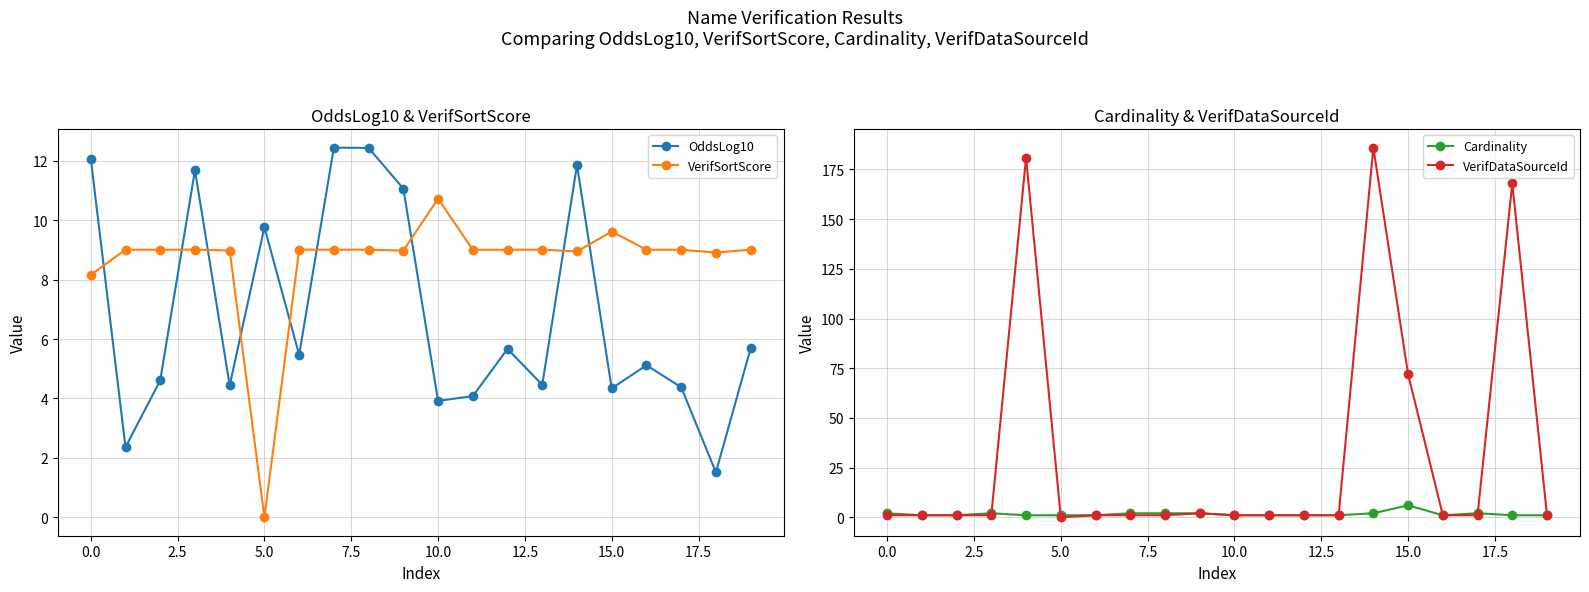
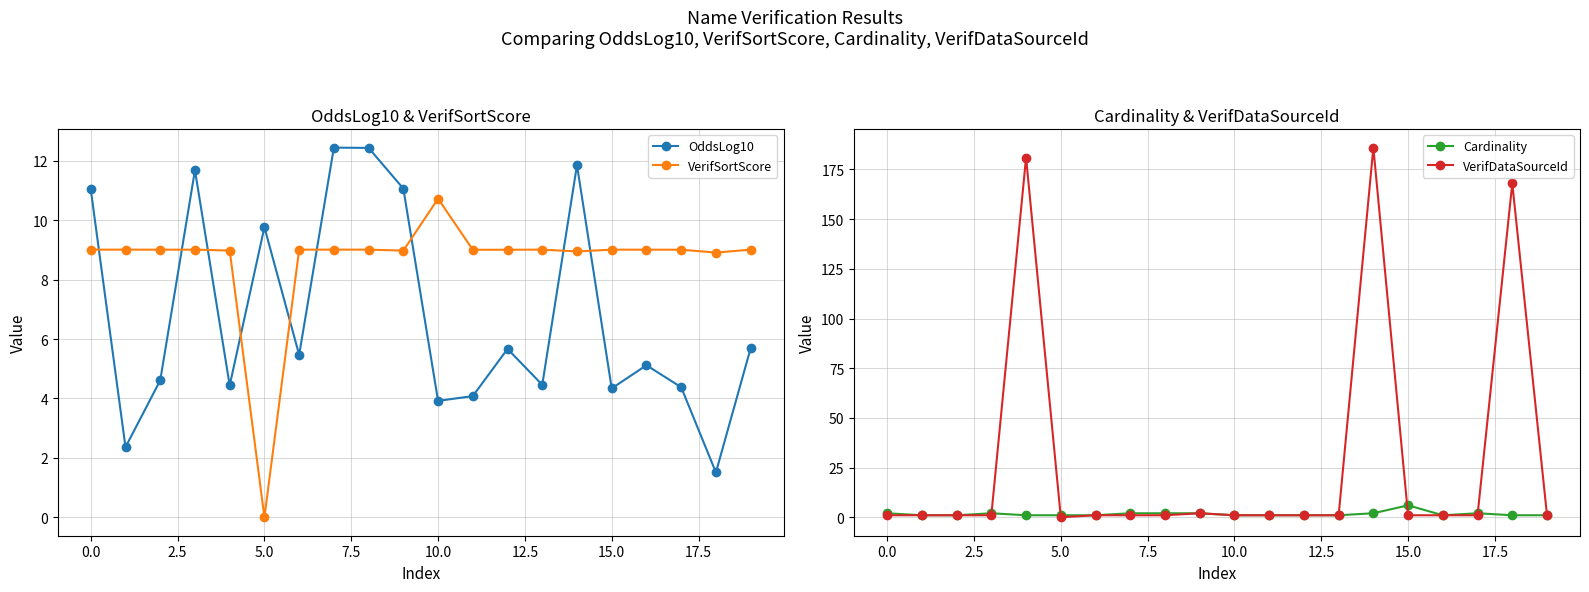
OddsLog10 & VerifSortScore, OddsLog10, 0.0: 12.1 -> 11.0
OddsLog10 & VerifSortScore, VerifSortScore, 0.0: 8.2 -> 9.0
OddsLog10 & VerifSortScore, VerifSortScore, 15.0: 9.6 -> 9.0
Cardinality & VerifDataSourceId, VerifDataSourceId, 15.0: 72 -> 1
